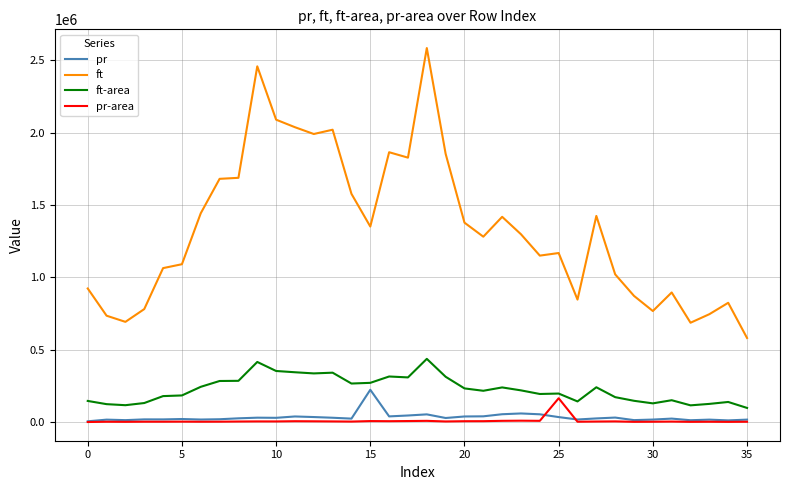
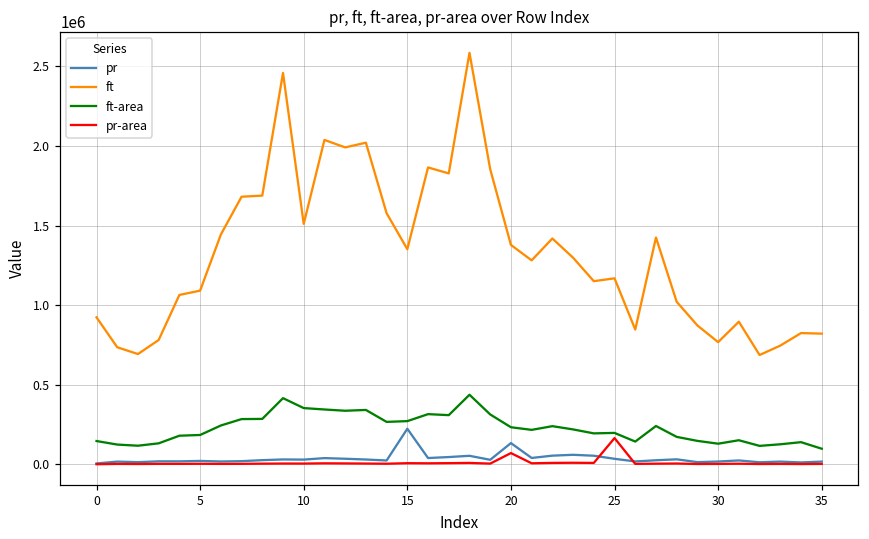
ft, 10: 2090000 -> 1510000
pr, 20: 40000 -> 130000
pr-area, 20: 10000 -> 70000
ft, 35: 580000 -> 820000
